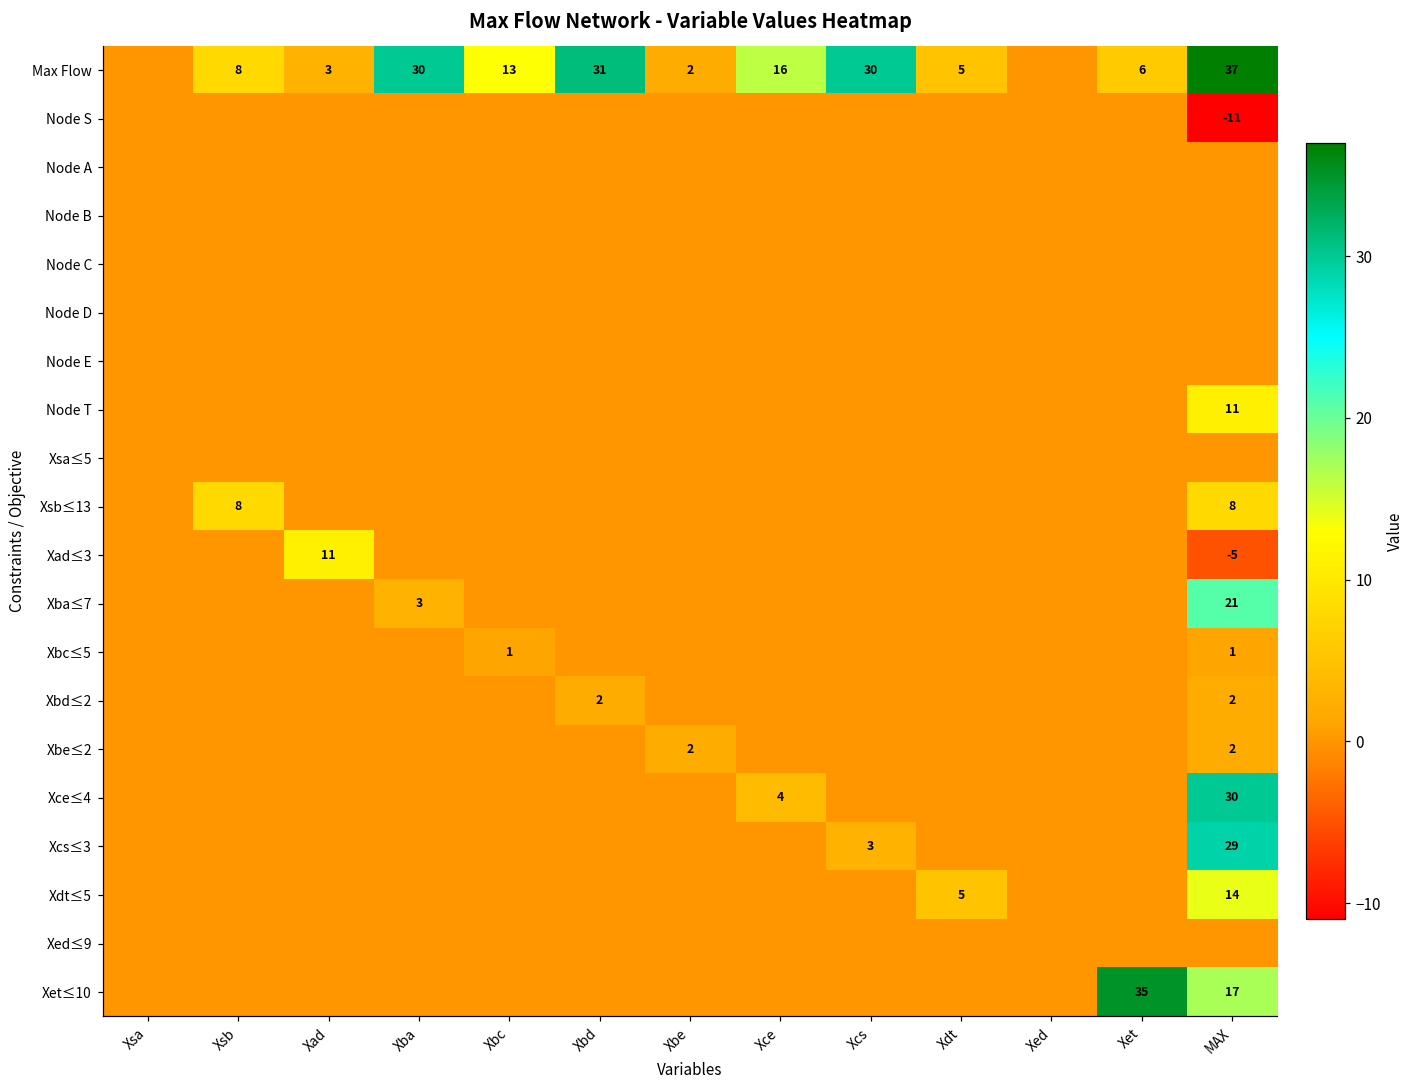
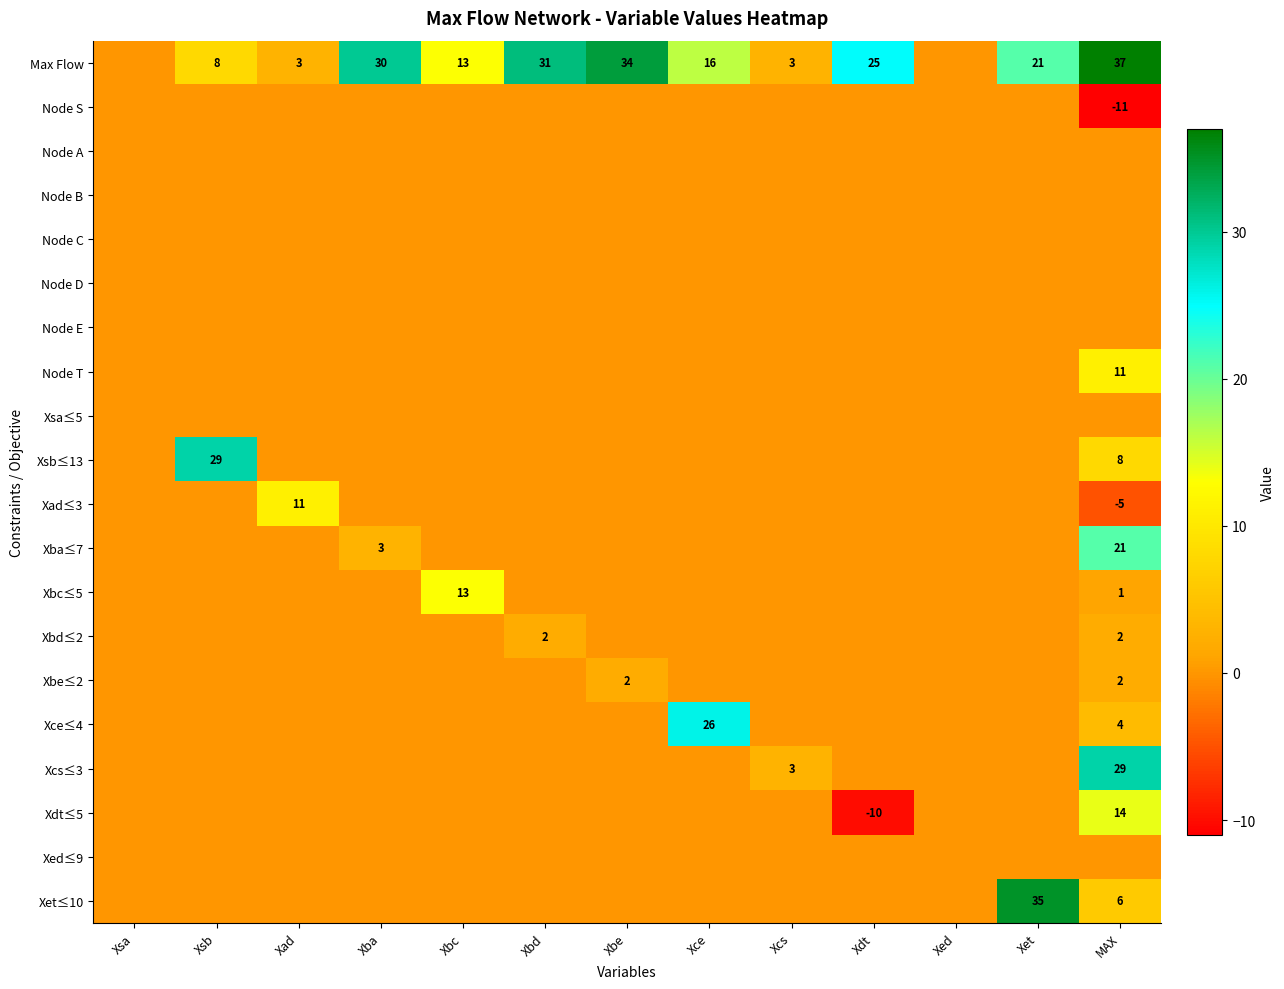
Max Flow, Xbe: 2 -> 34
Max Flow, Xcs: 30 -> 3
Max Flow, Xdt: 5 -> 25
Max Flow, Xet: 6 -> 21
Xsb≤13, Xsb: 8 -> 29
Xbc≤5, Xbc: 1 -> 13
Xce≤4, Xce: 4 -> 26
Xce≤4, MAX: 30 -> 4
Xdt≤5, Xdt: 5 -> -10
Xet≤10, MAX: 17 -> 6
